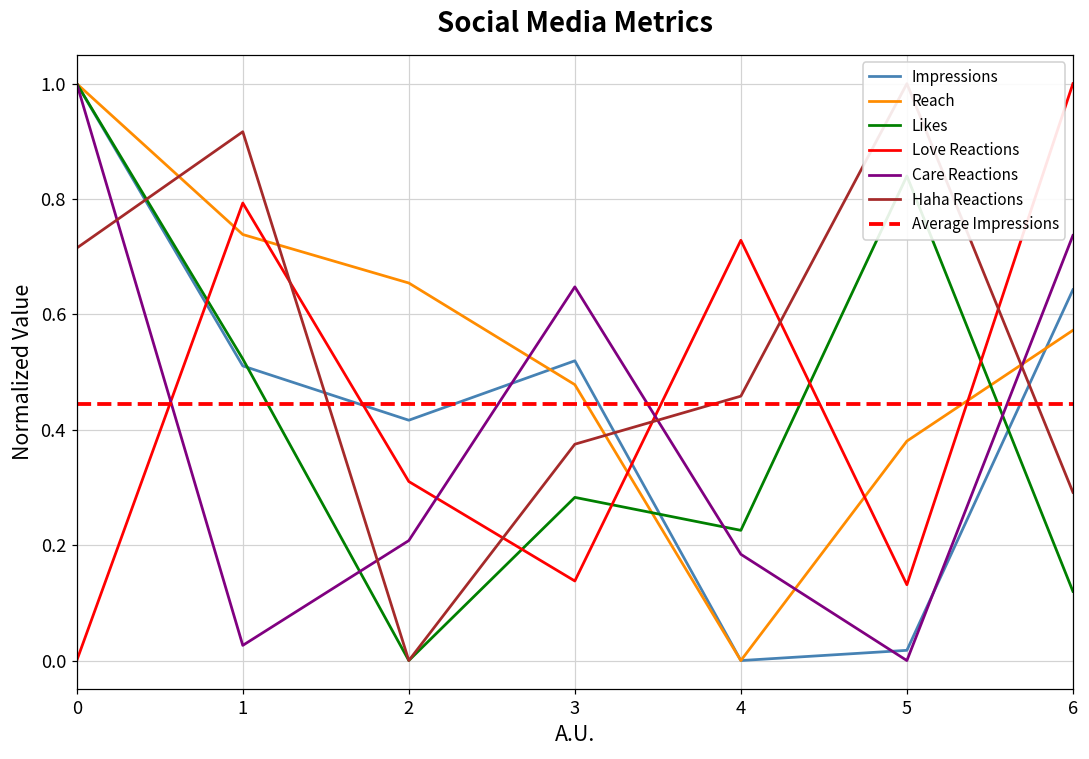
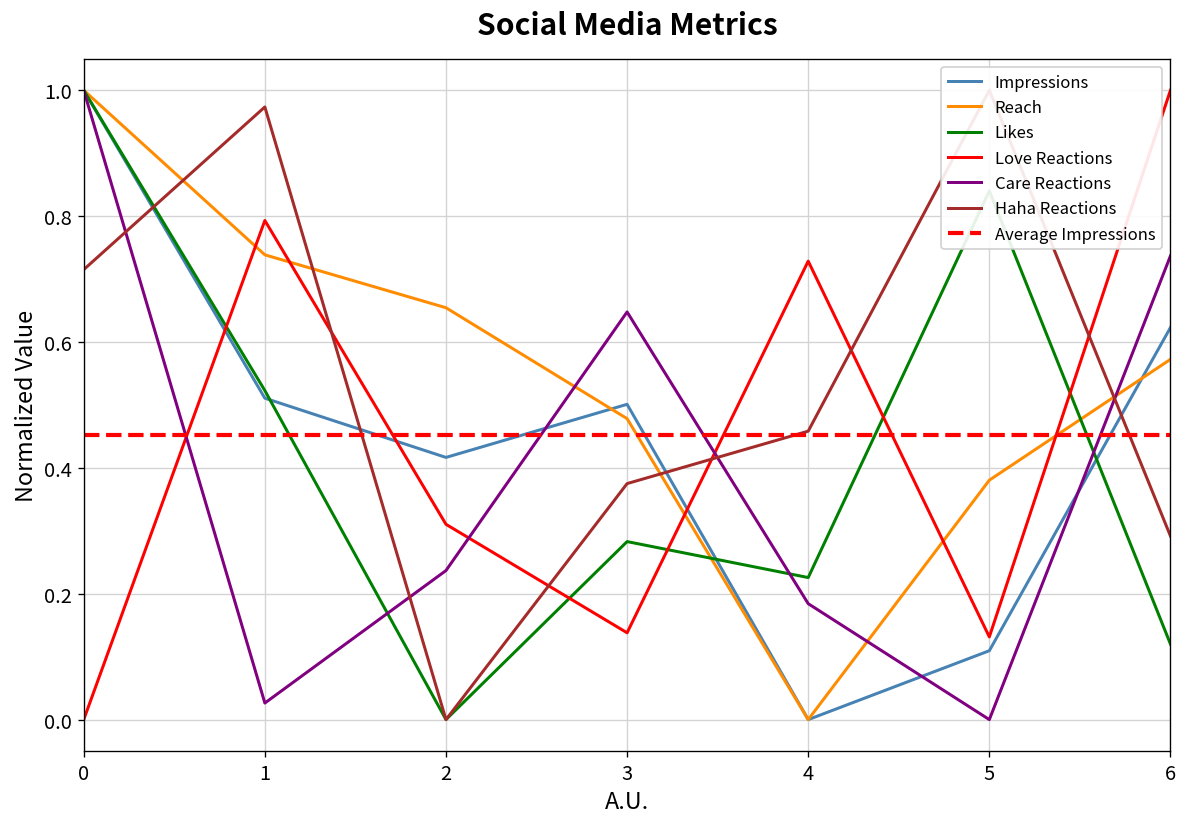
Haha Reactions, 1: 0.92 -> 0.97
Care Reactions, 2: 0.21 -> 0.24
Impressions, 3: 0.52 -> 0.50
Impressions, 5: 0.02 -> 0.11
Impressions, 6: 0.64 -> 0.62
